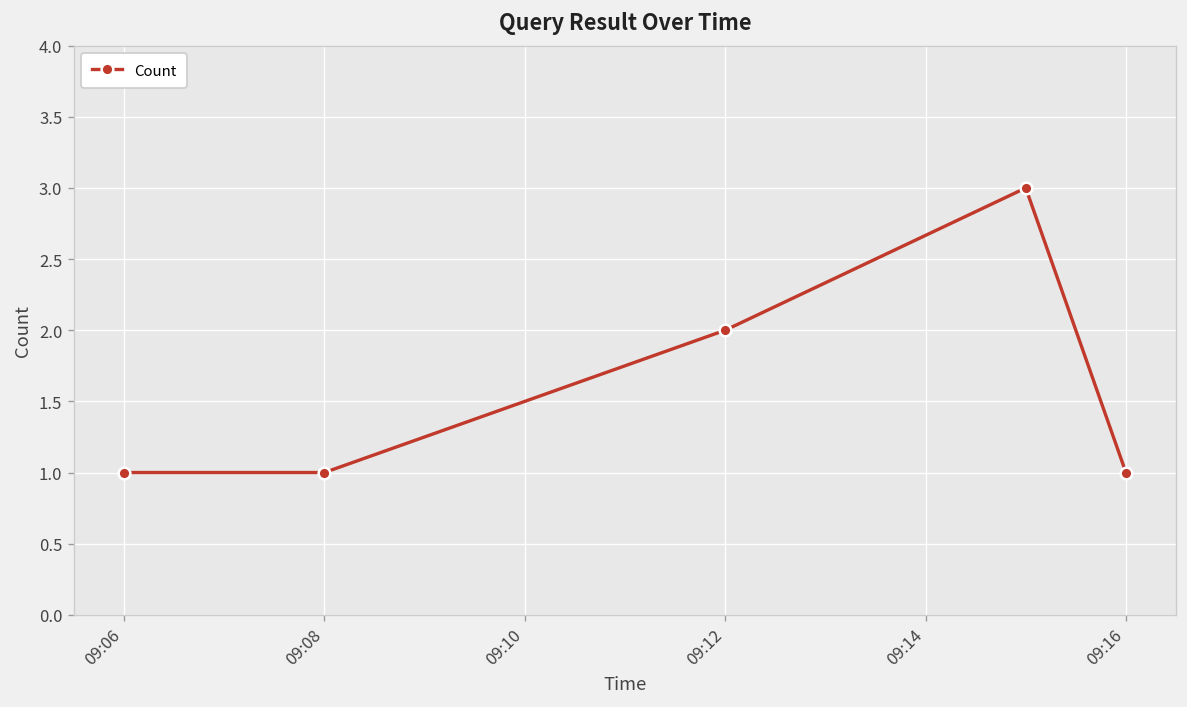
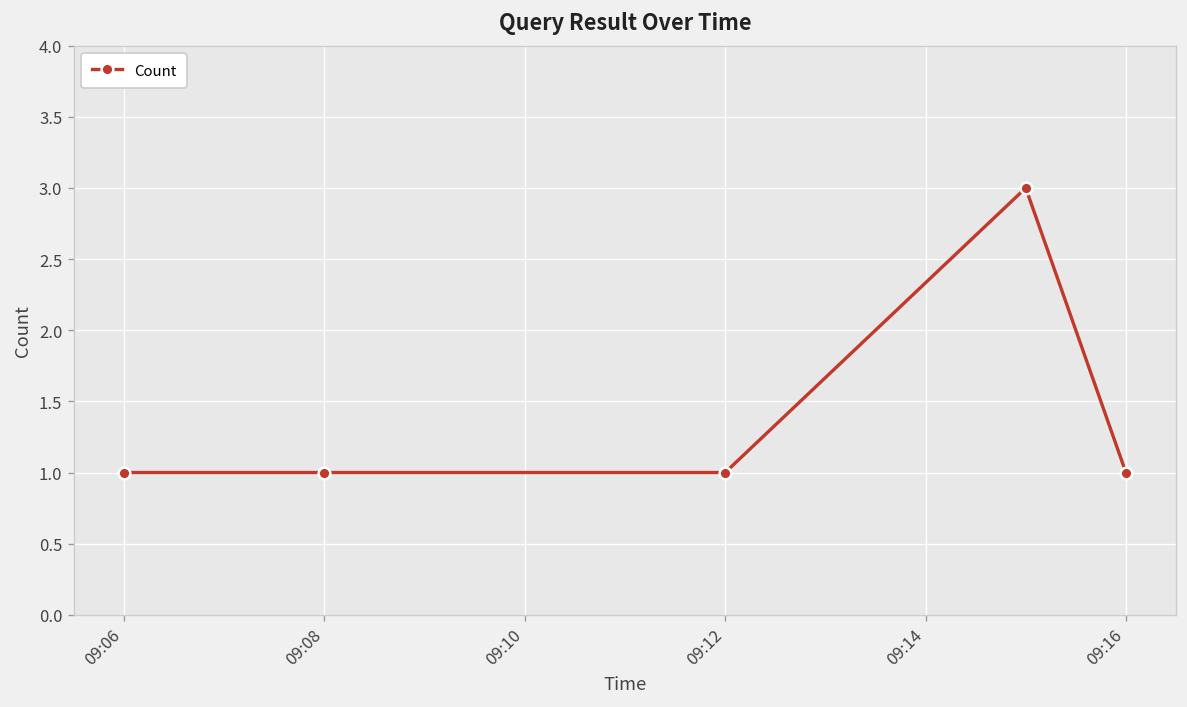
09:12: 2 -> 1
